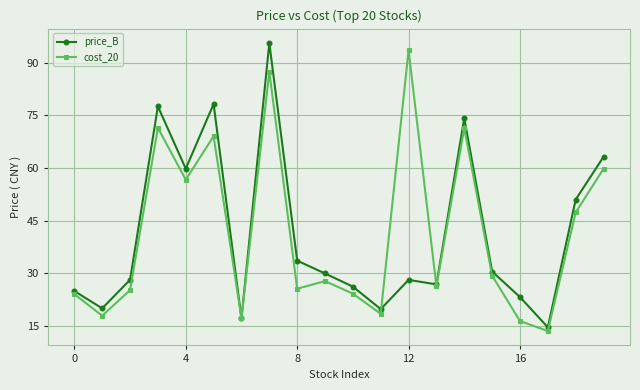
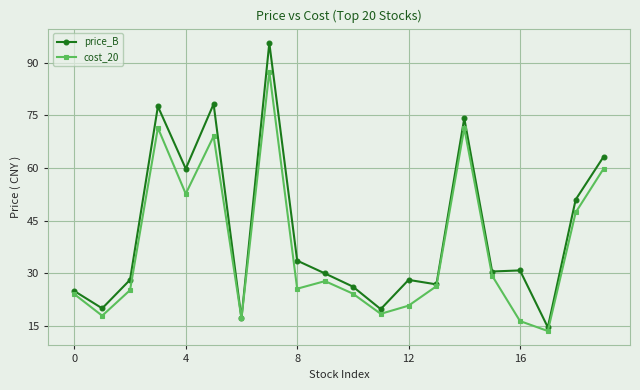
cost_20, 4: 57 -> 53
cost_20, 12: 94 -> 21
price_B, 16: 23 -> 31
